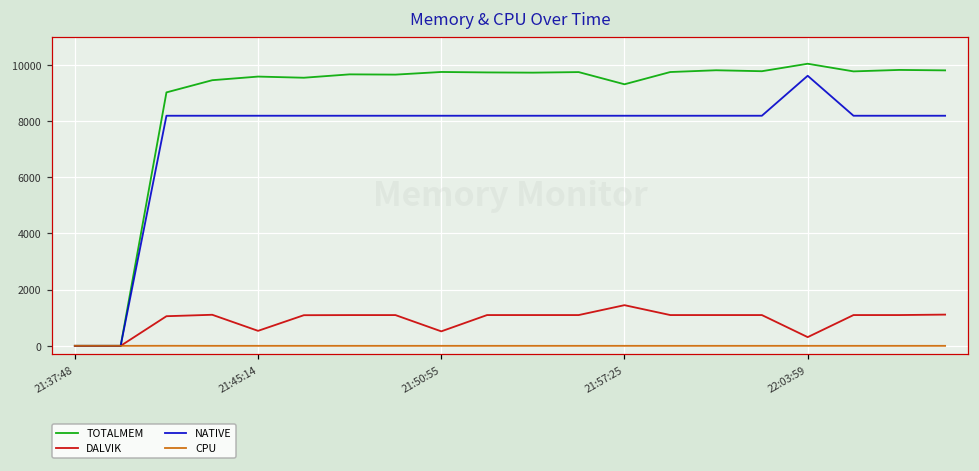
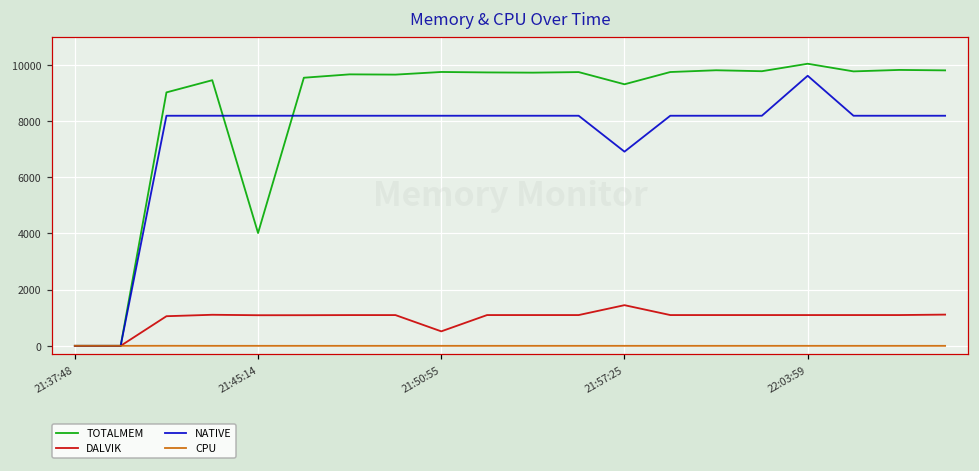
TOTALMEM, 21:45:14: 9600 -> 4000
DALVIK, 21:45:14: 500 -> 1100
NATIVE, 21:57:25: 8200 -> 6900
DALVIK, 22:03:59: 300 -> 1100
